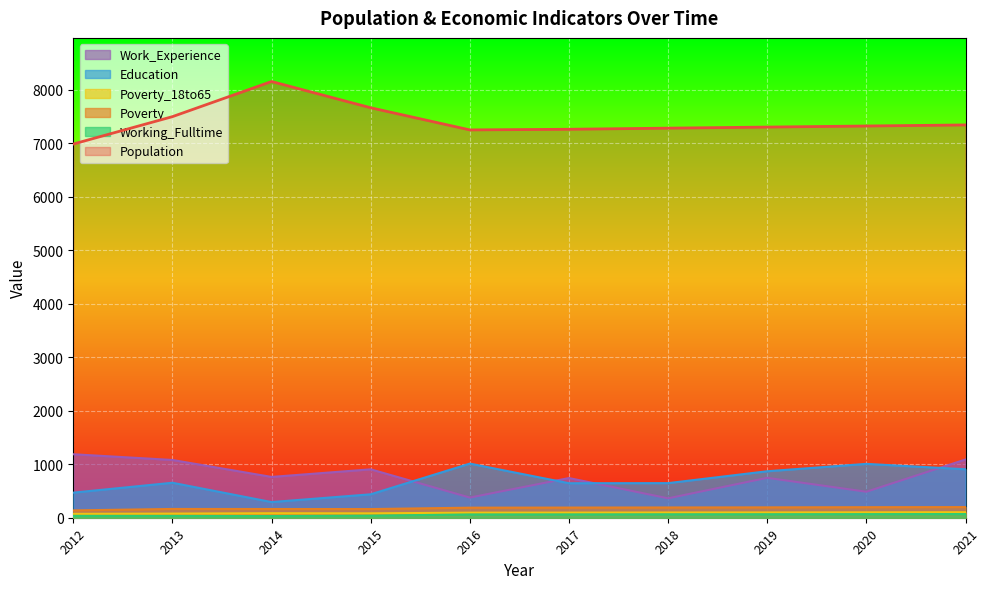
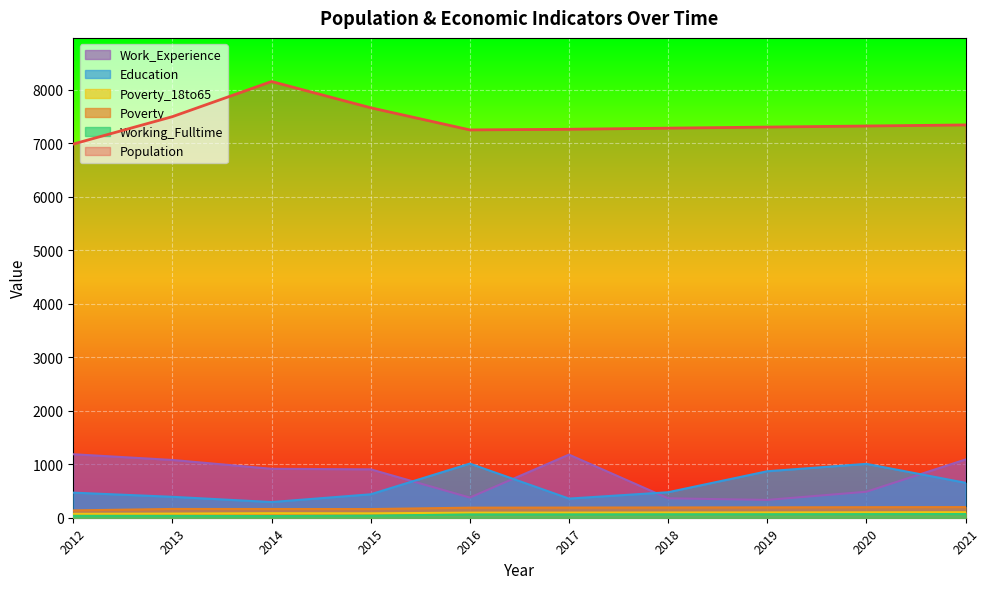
Education, 2013: 700 -> 400
Work_Experience, 2014: 800 -> 900
Work_Experience, 2017: 700 -> 1200
Education, 2017: 600 -> 400
Education, 2018: 600 -> 500
Work_Experience, 2019: 700 -> 300
Education, 2021: 900 -> 700
